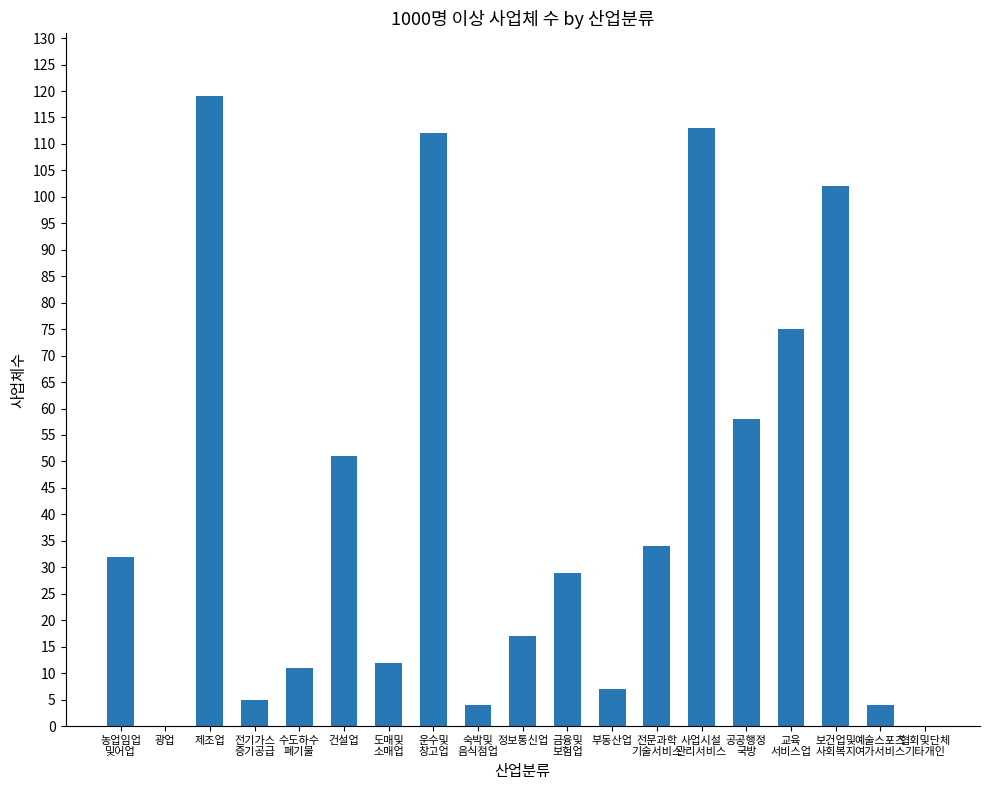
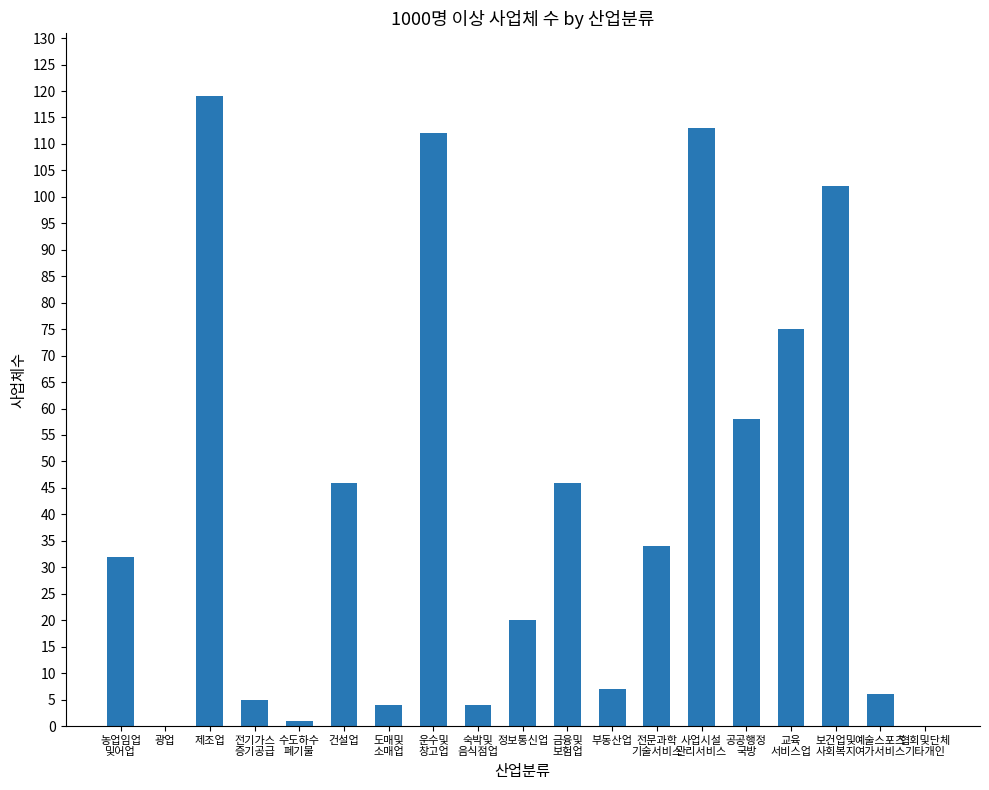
수도하수 폐기물: 11 -> 1
건설업: 51 -> 46
도매및 소매업: 12 -> 4
정보통신업: 17 -> 20
금융및 보험업: 29 -> 46
예술스포츠 여가서비스: 4 -> 6
